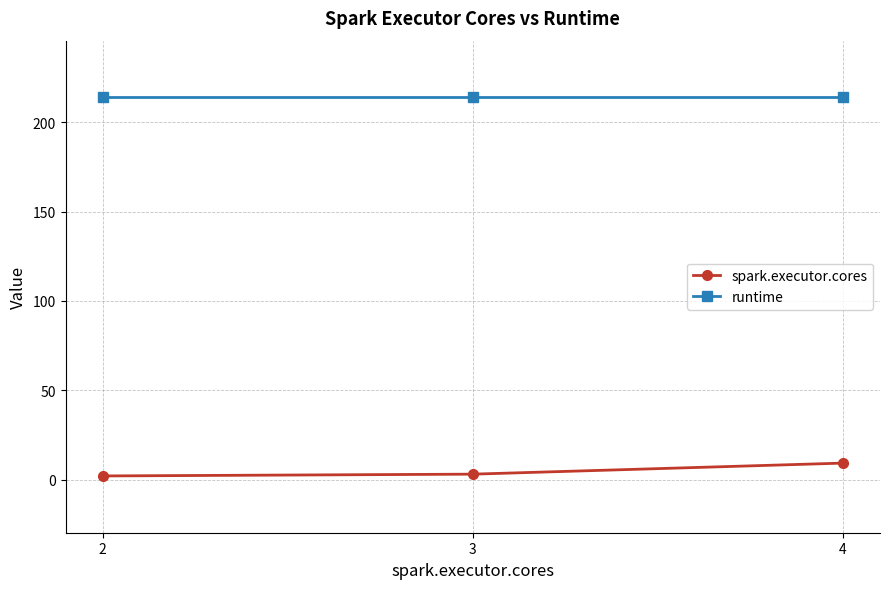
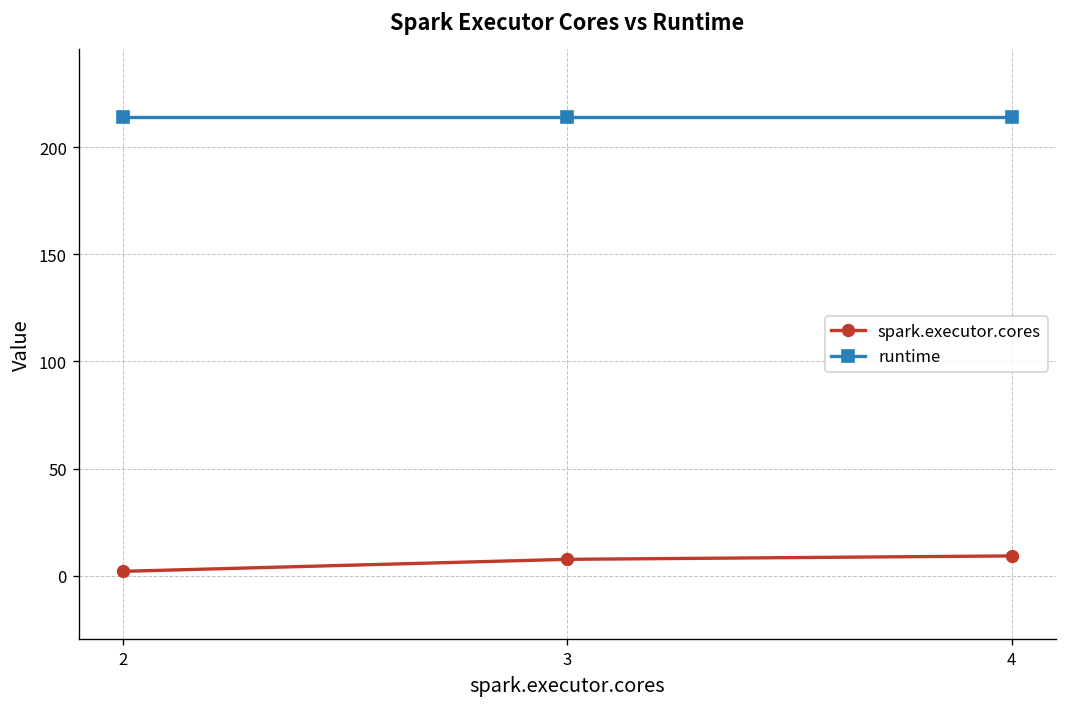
spark.executor.cores, 3: 3 -> 8
